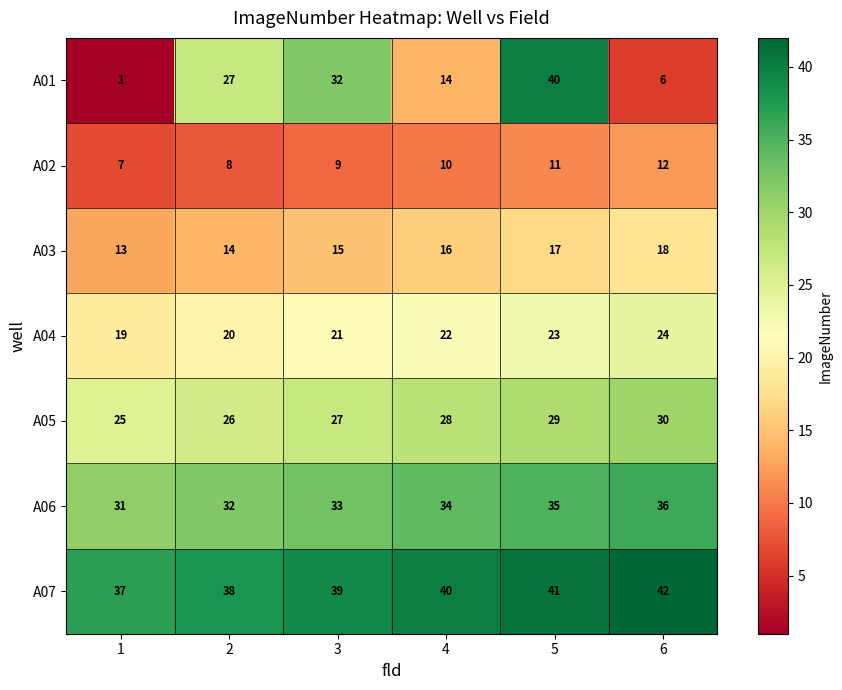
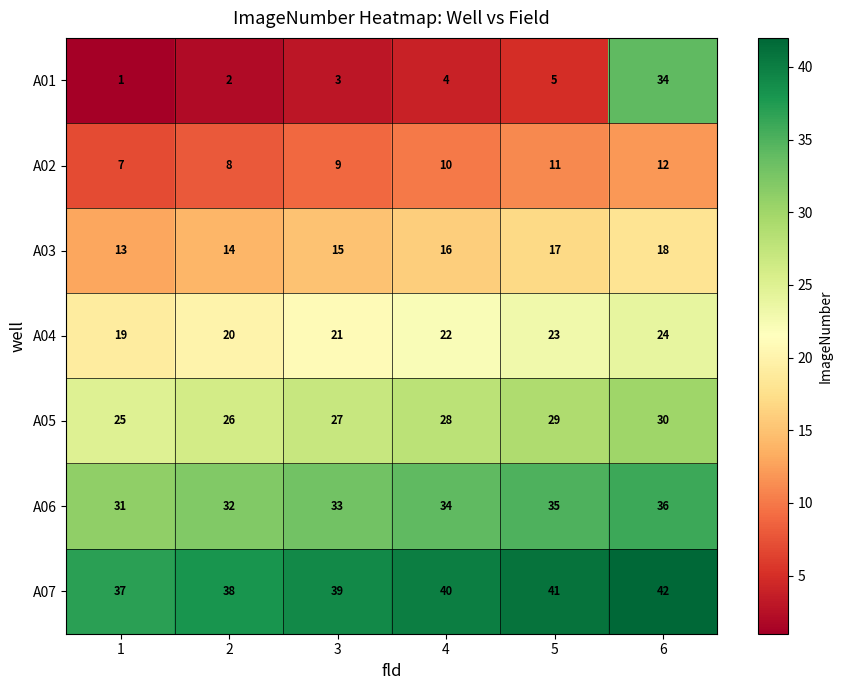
A01, 2: 27 -> 2
A01, 3: 32 -> 3
A01, 4: 14 -> 4
A01, 5: 40 -> 5
A01, 6: 6 -> 34
